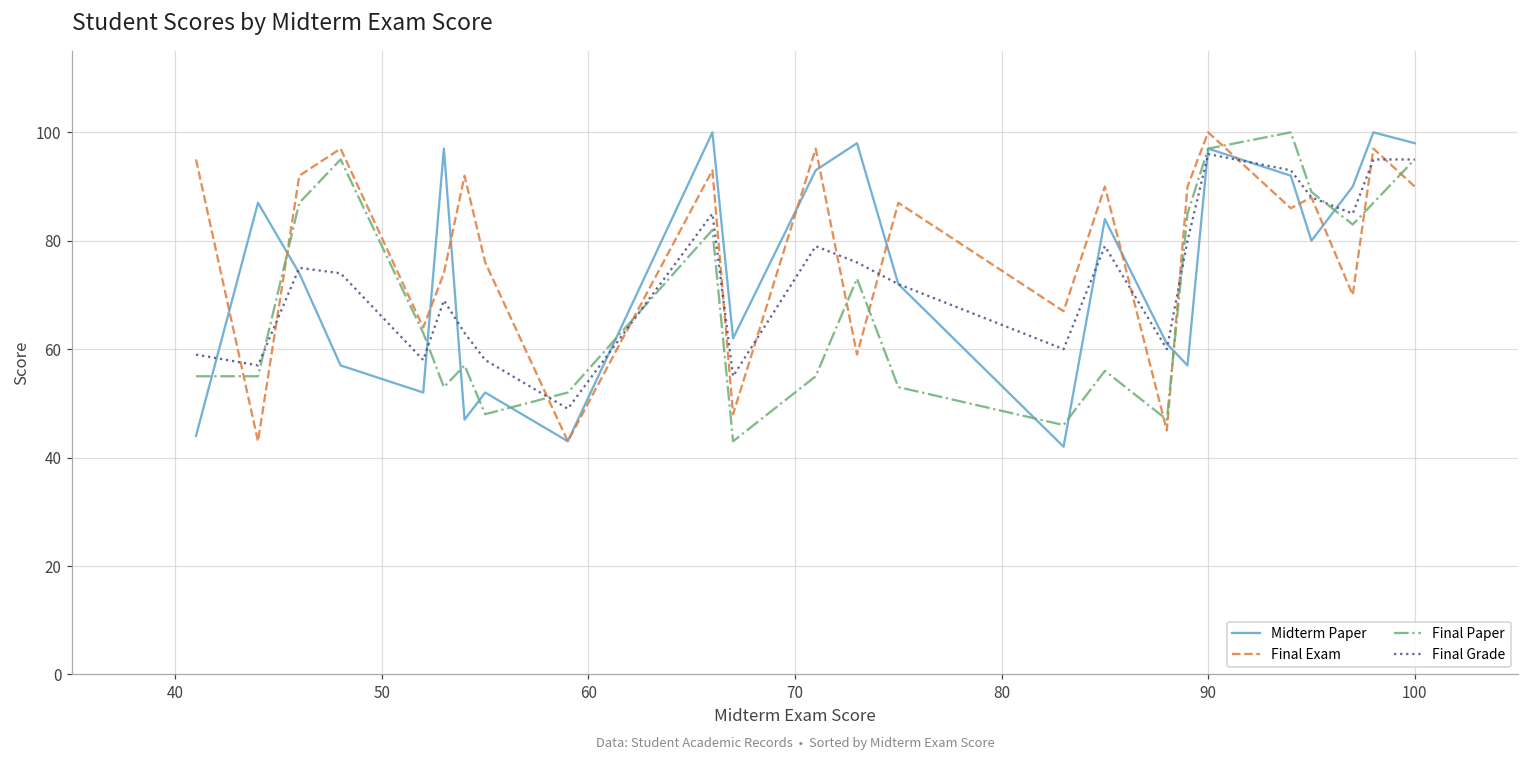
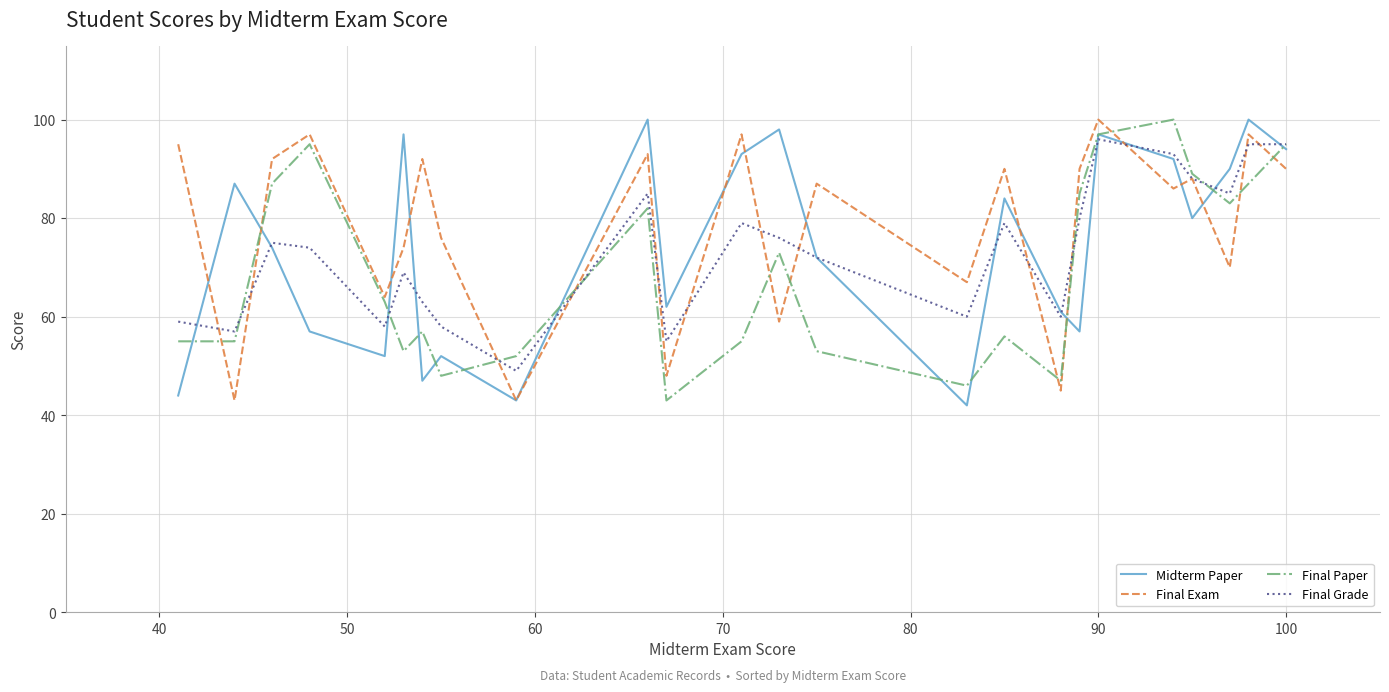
Midterm Paper, 100: 98 -> 94
